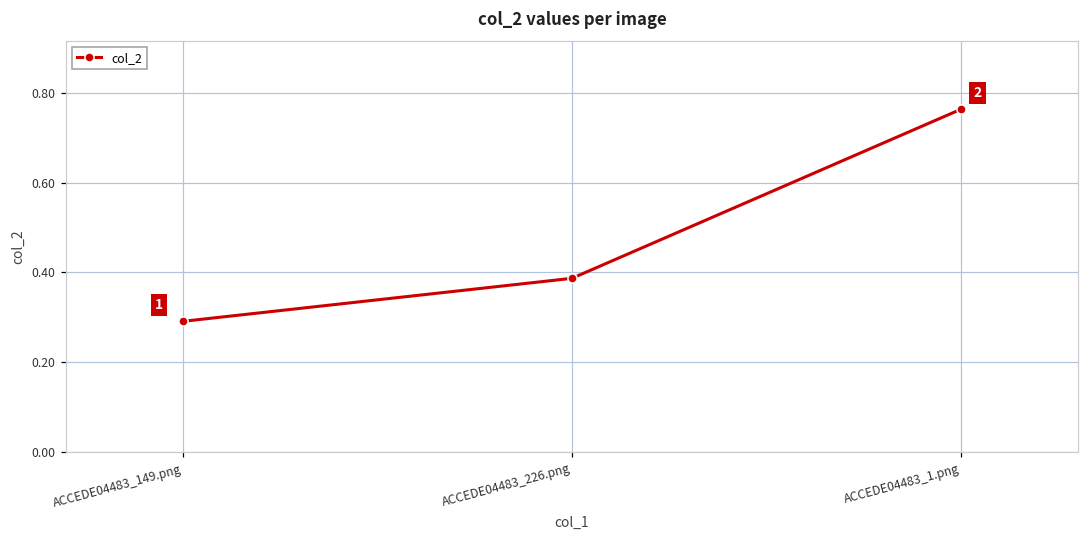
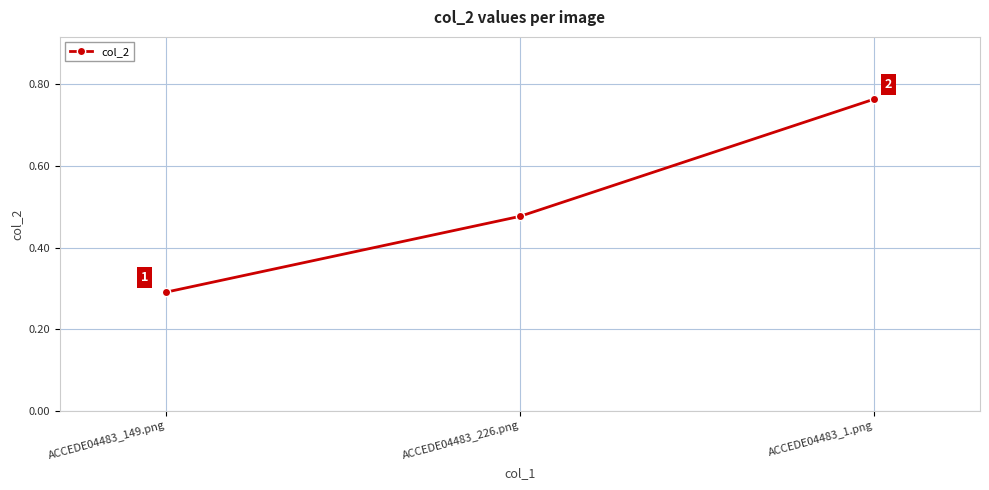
ACCEDE04483_226.png: 0.39 -> 0.48
